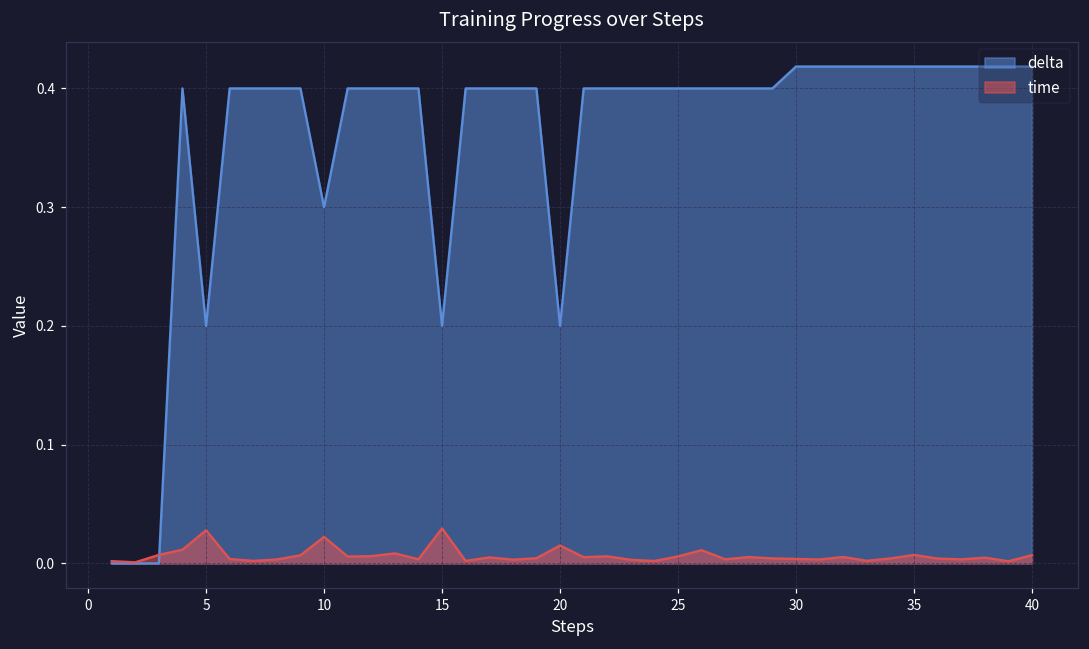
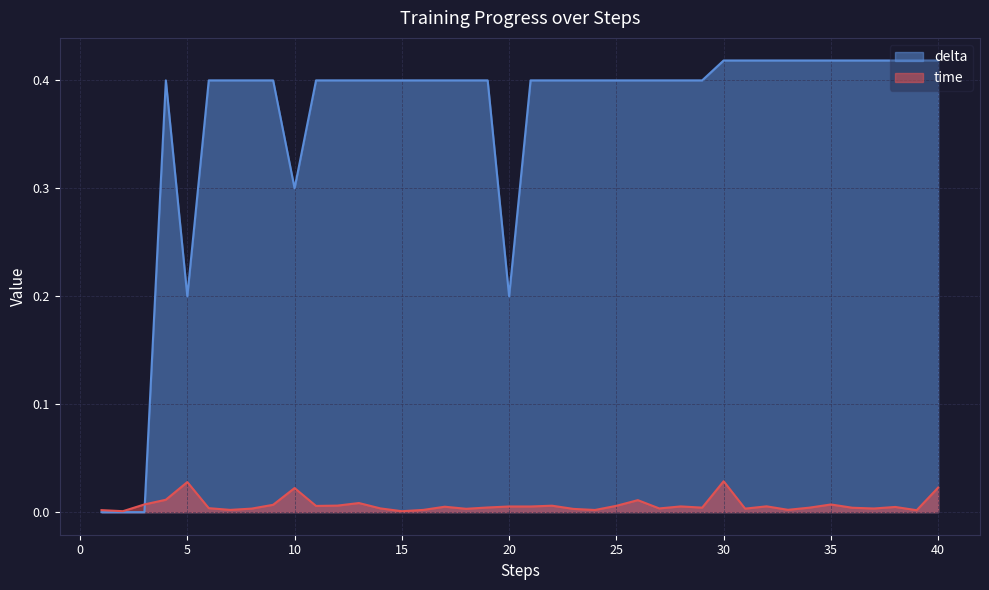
delta, 15: 0.2 -> 0.4
time, 15: 0.029 -> 0.001
time, 20: 0.015 -> 0.005
time, 30: 0.004 -> 0.029
time, 40: 0.007 -> 0.023
